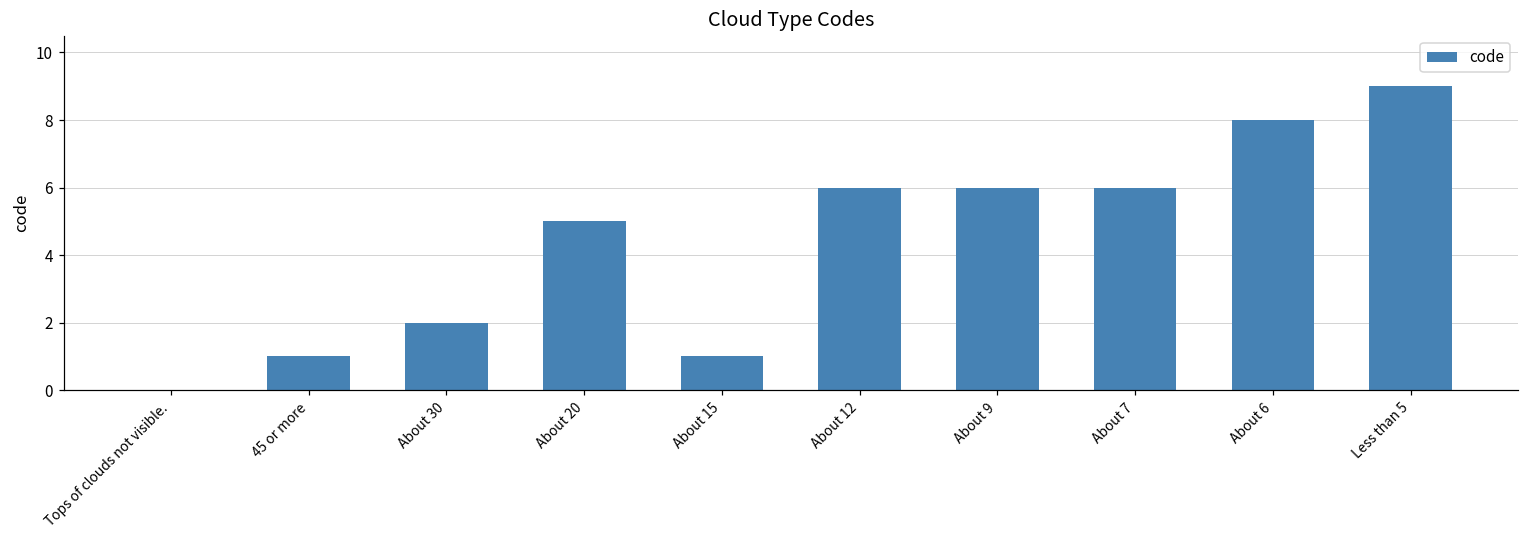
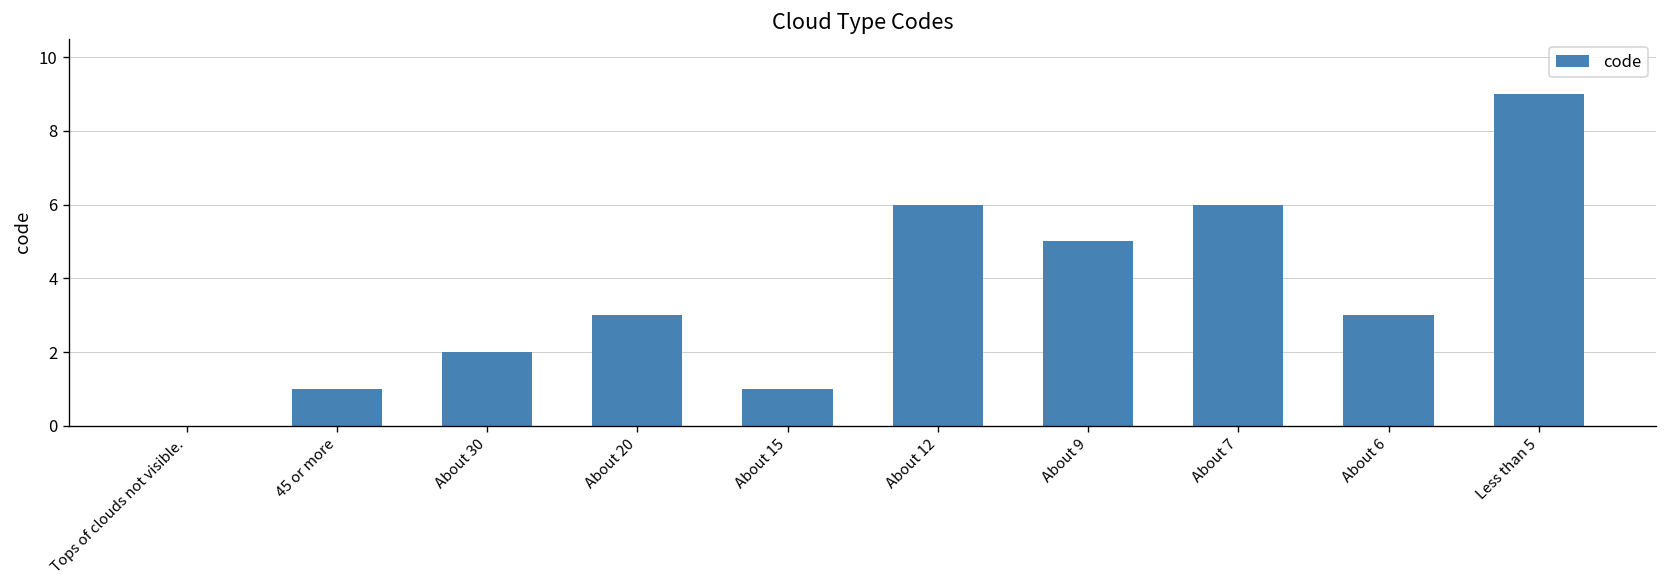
About 20: 5 -> 3
About 9: 6 -> 5
About 6: 8 -> 3
